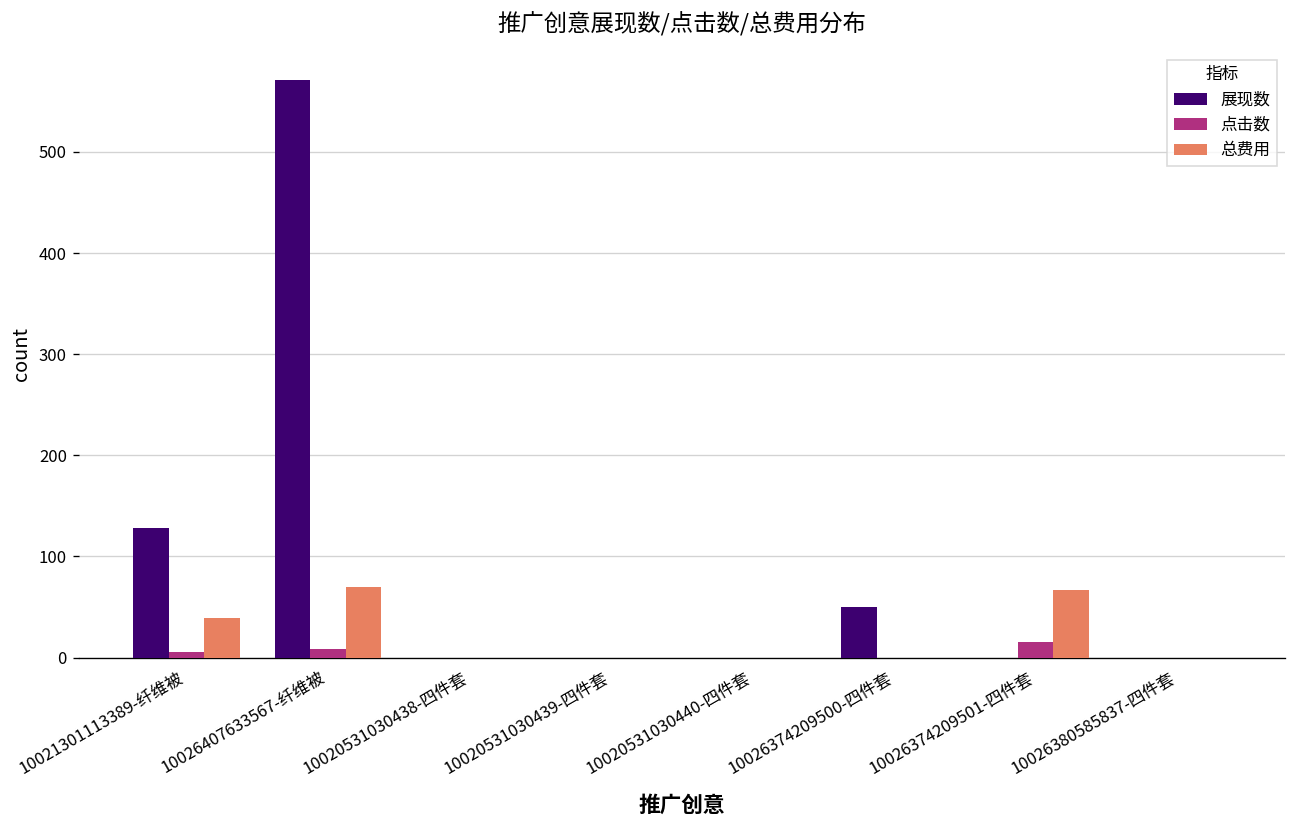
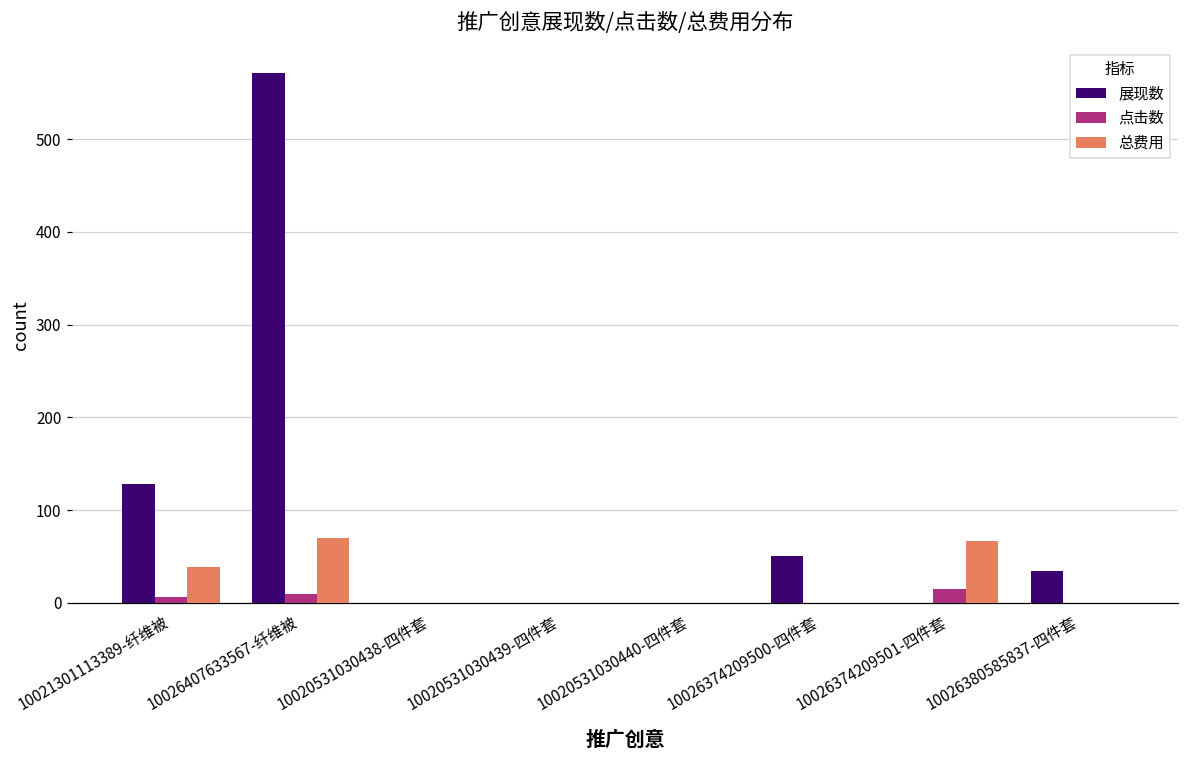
展现数, 10026380585837-四件套: 0 -> 30
